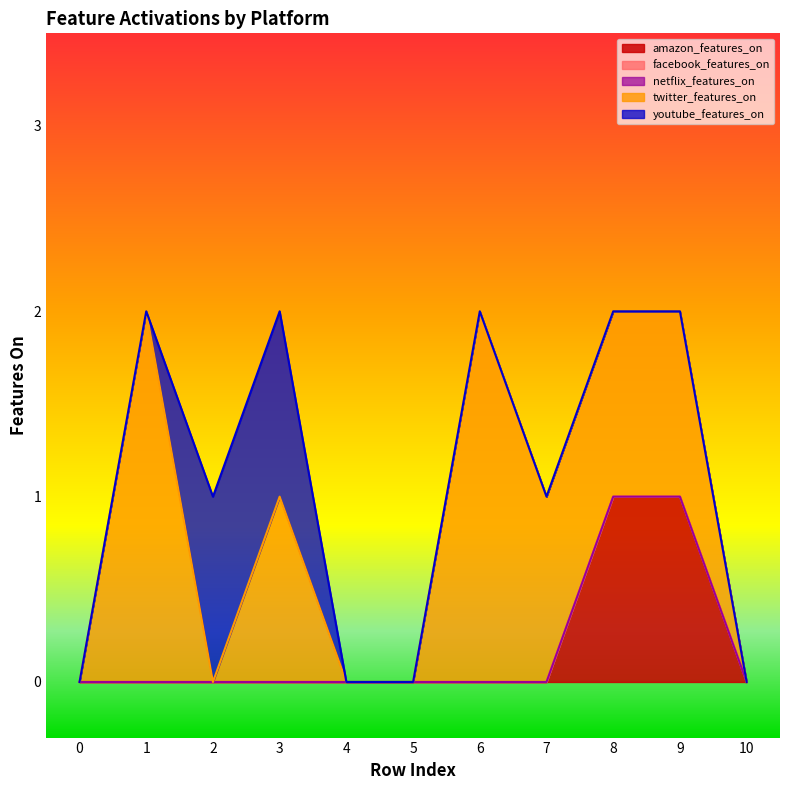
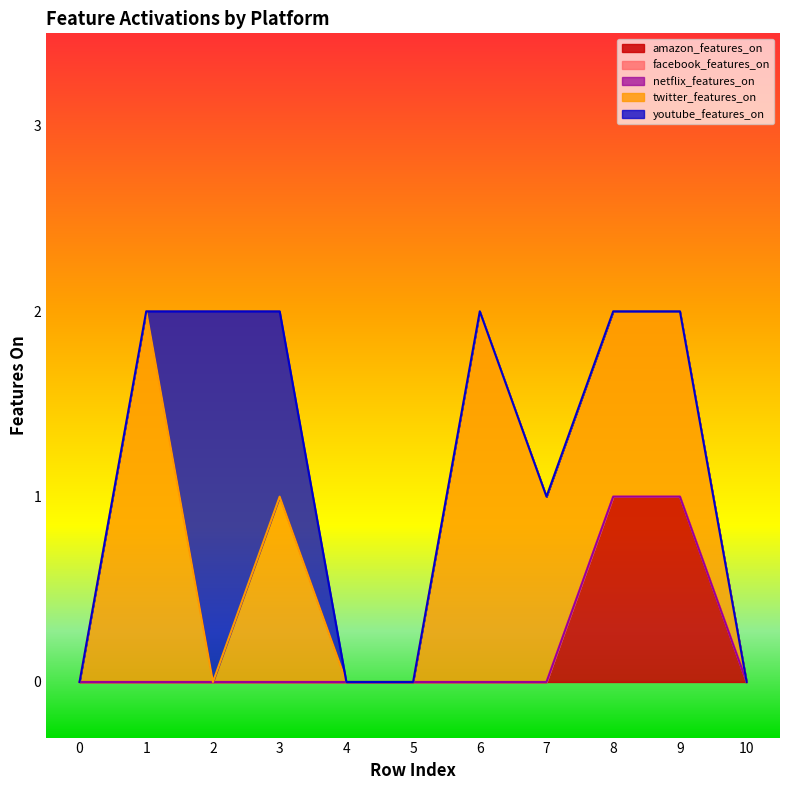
youtube_features_on, 2: 1 -> 2
